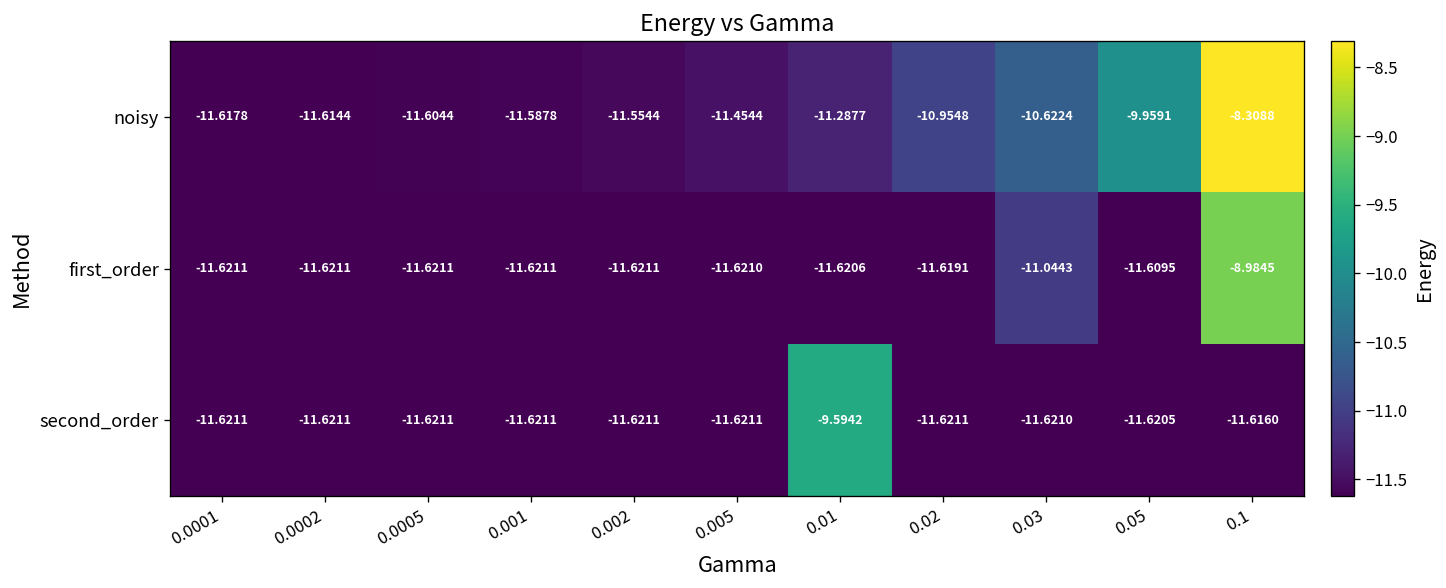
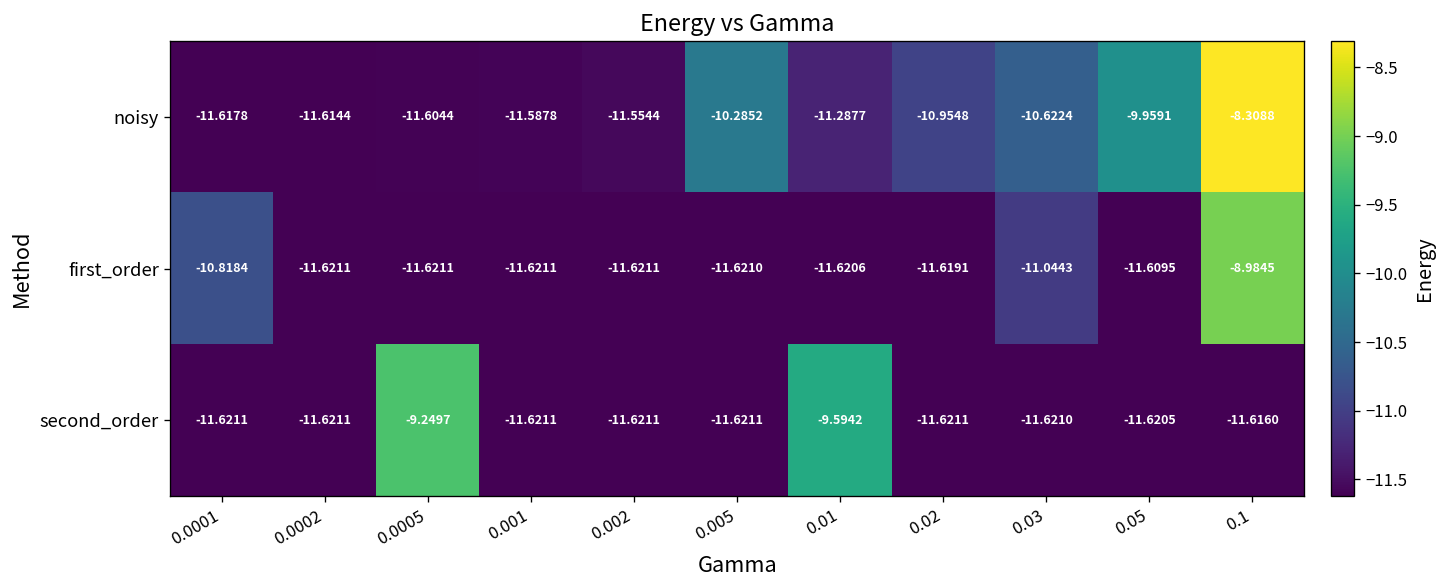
noisy, 0.005: -11.4544 -> -10.2852
first_order, 0.0001: -11.6211 -> -10.8184
second_order, 0.0005: -11.6211 -> -9.2497
